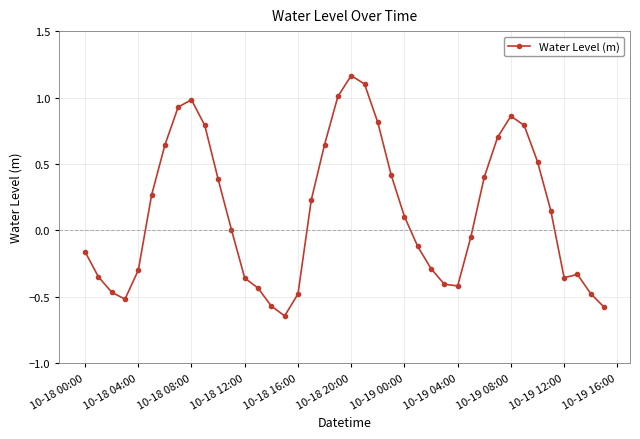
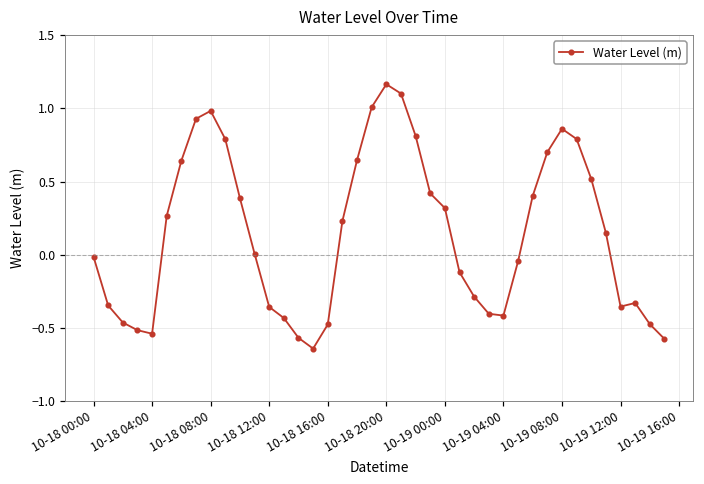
10-18 00:00: -0.16 -> -0.02
10-18 04:00: -0.30 -> -0.54
10-19 00:00: 0.11 -> 0.32
